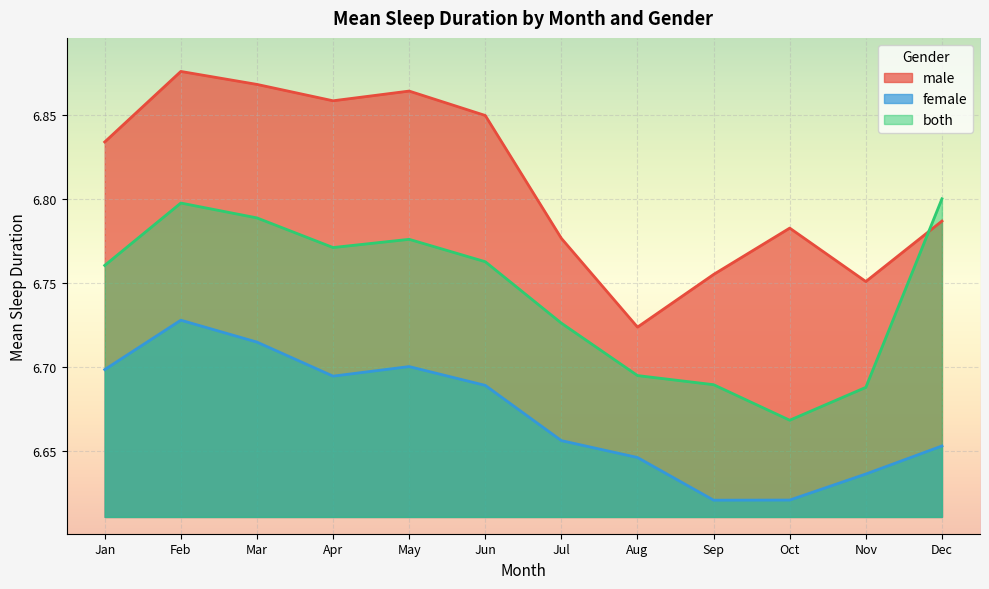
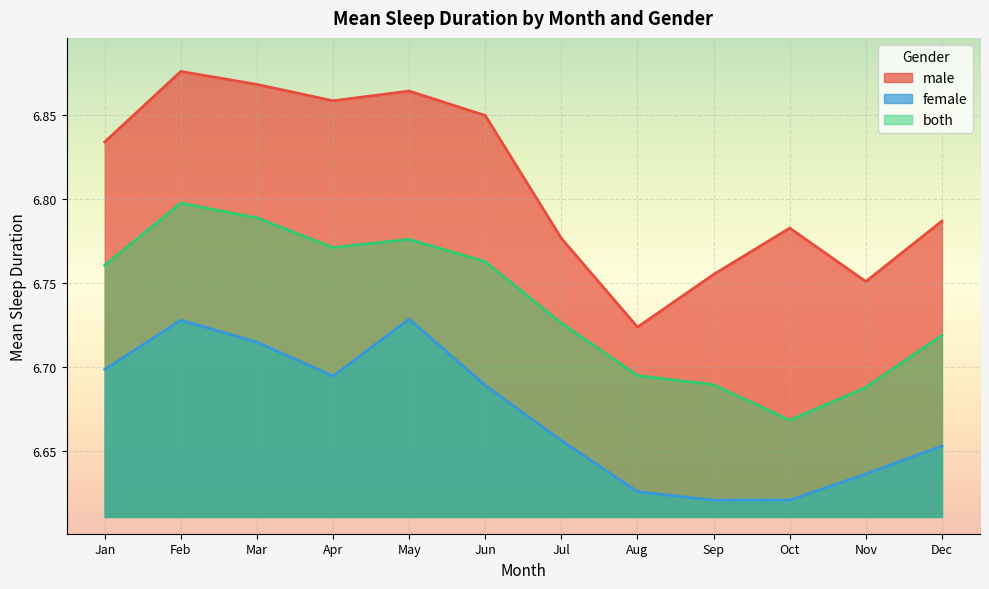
female, May: 6.700 -> 6.729
female, Aug: 6.646 -> 6.626
both, Dec: 6.800 -> 6.719
